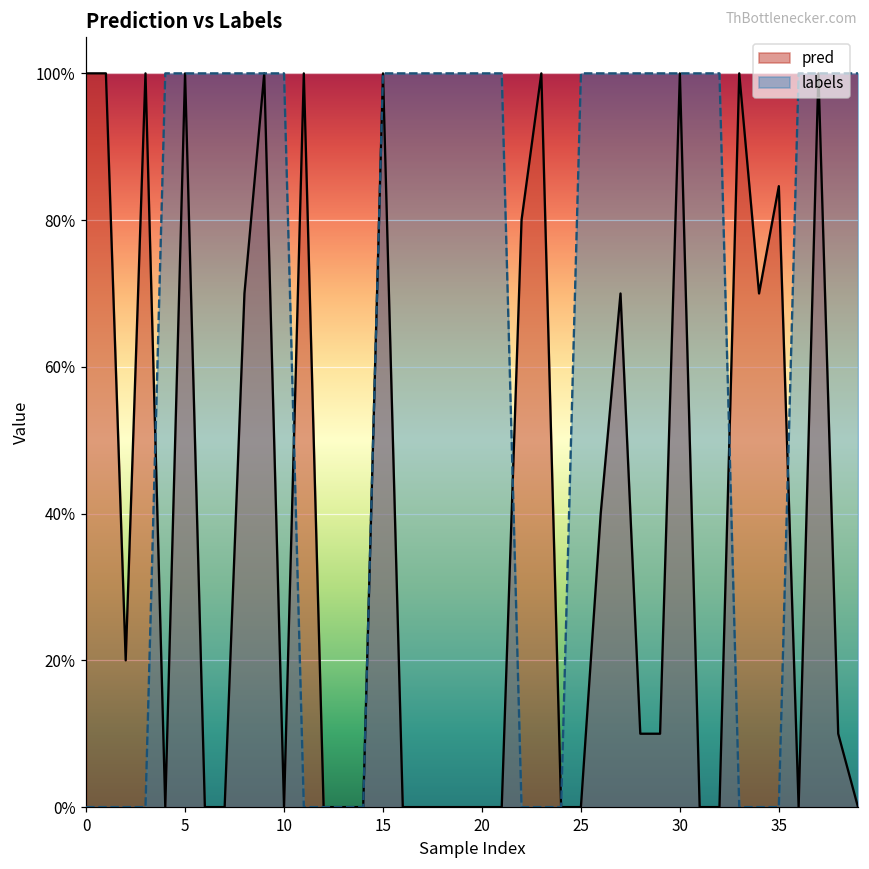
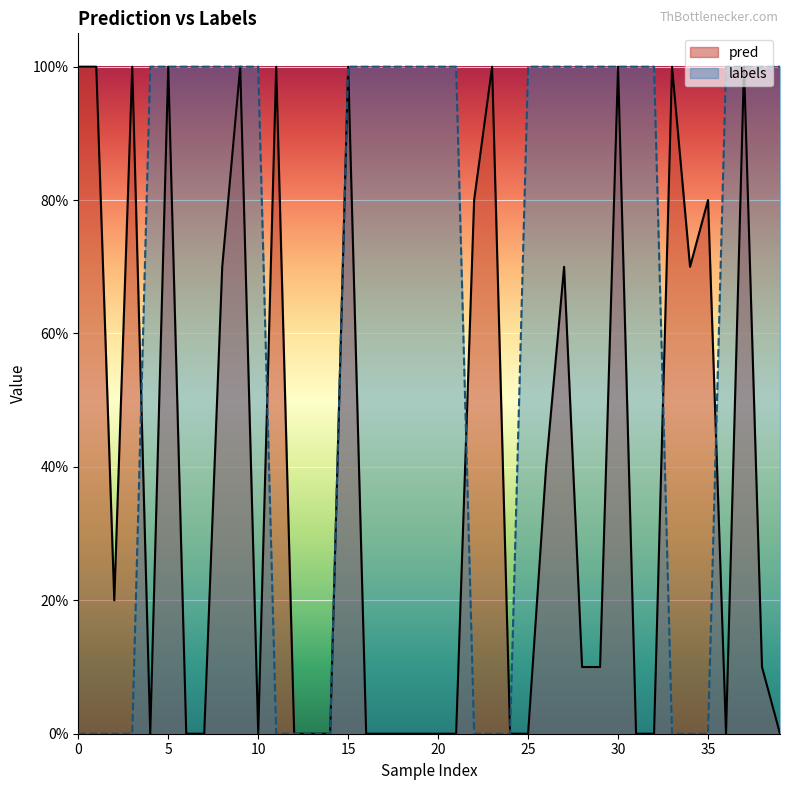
pred, 35: 85% -> 80%
